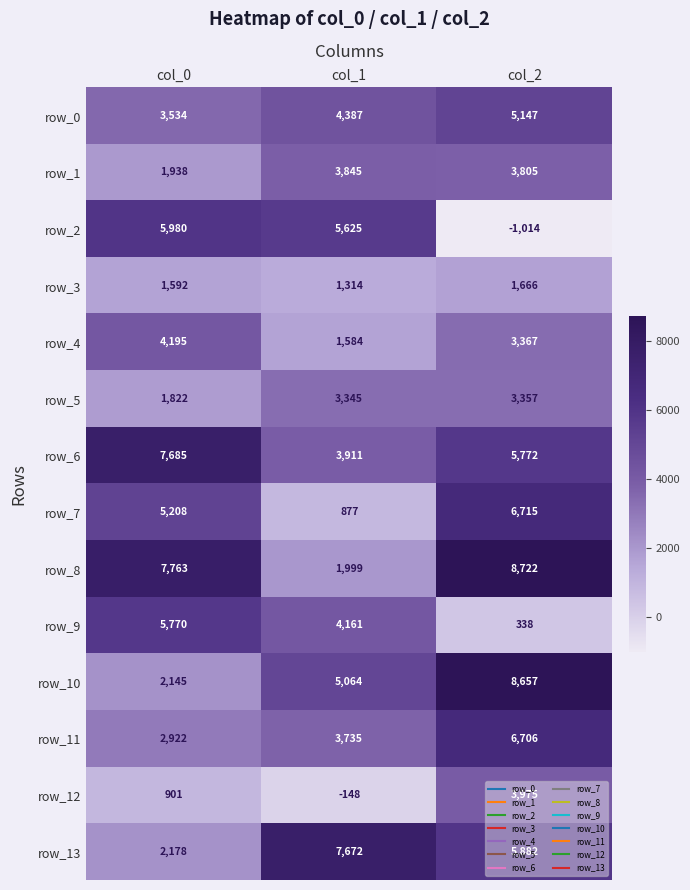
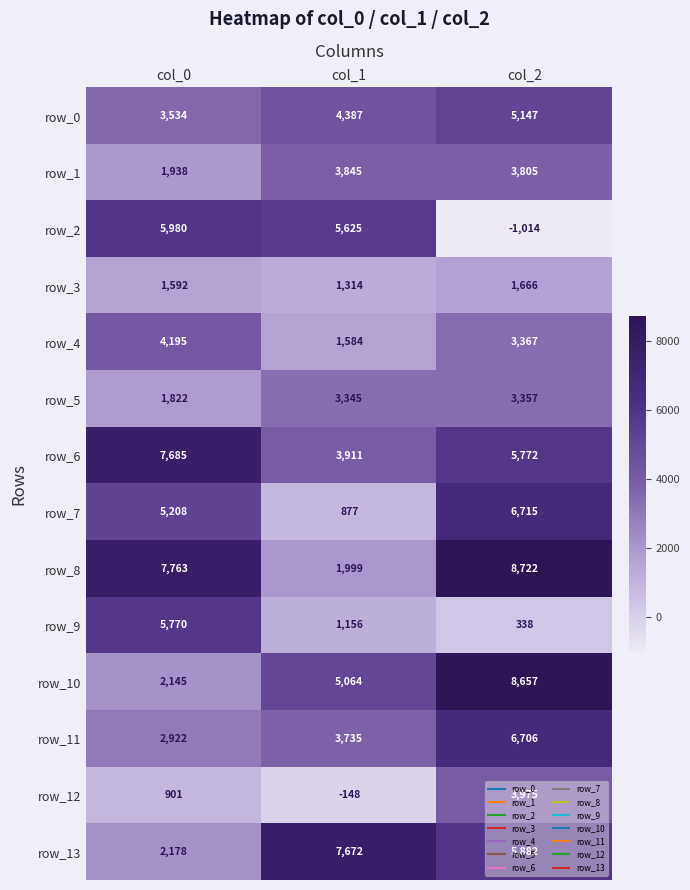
row_9, col_1: 4,161 -> 1,156
